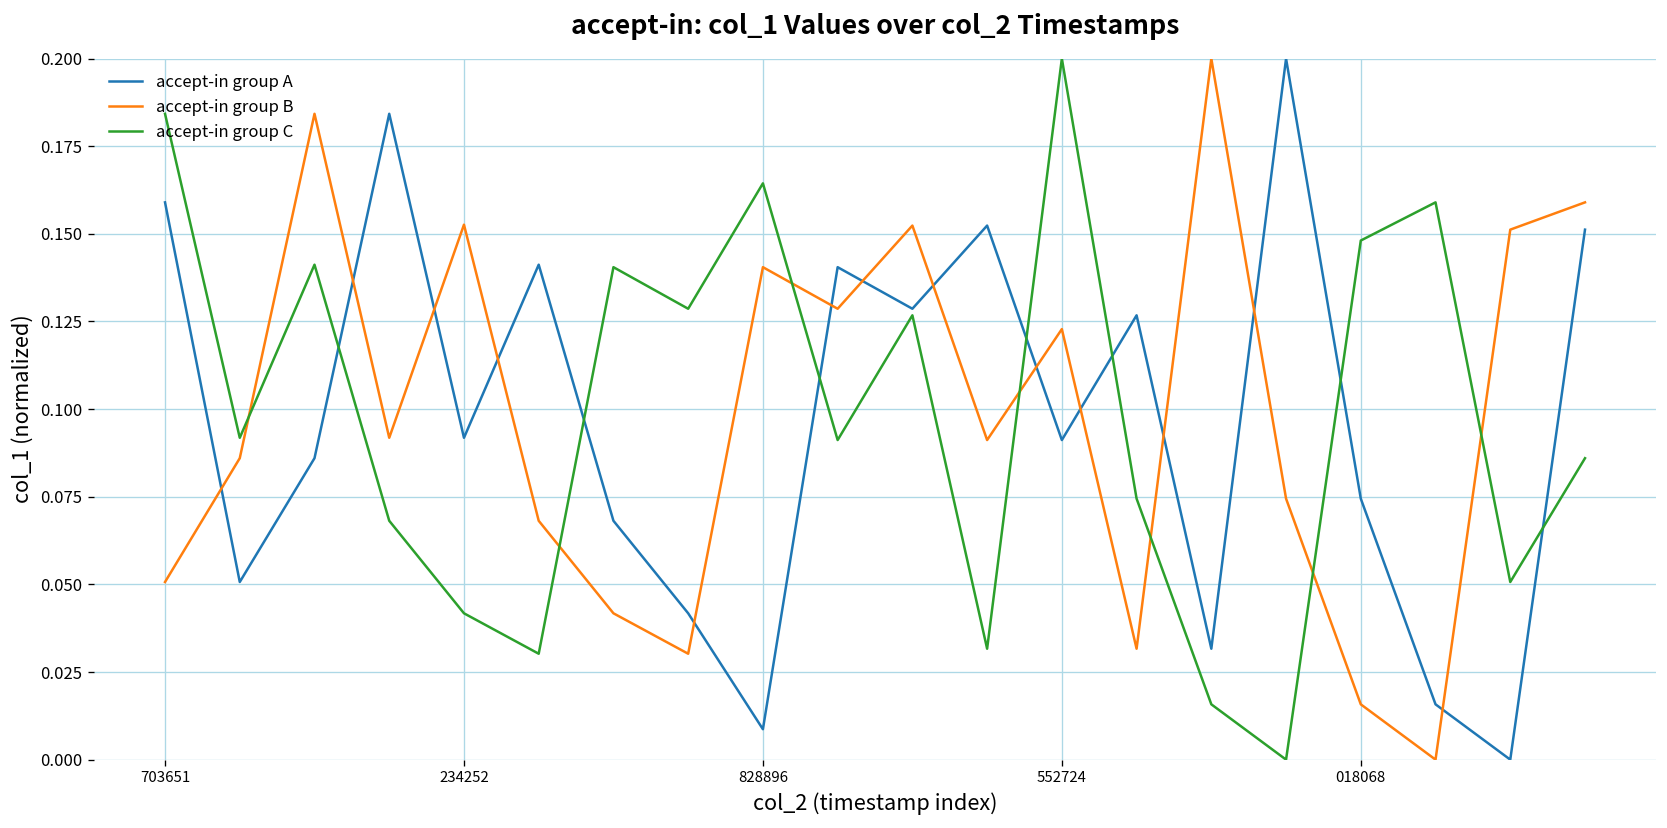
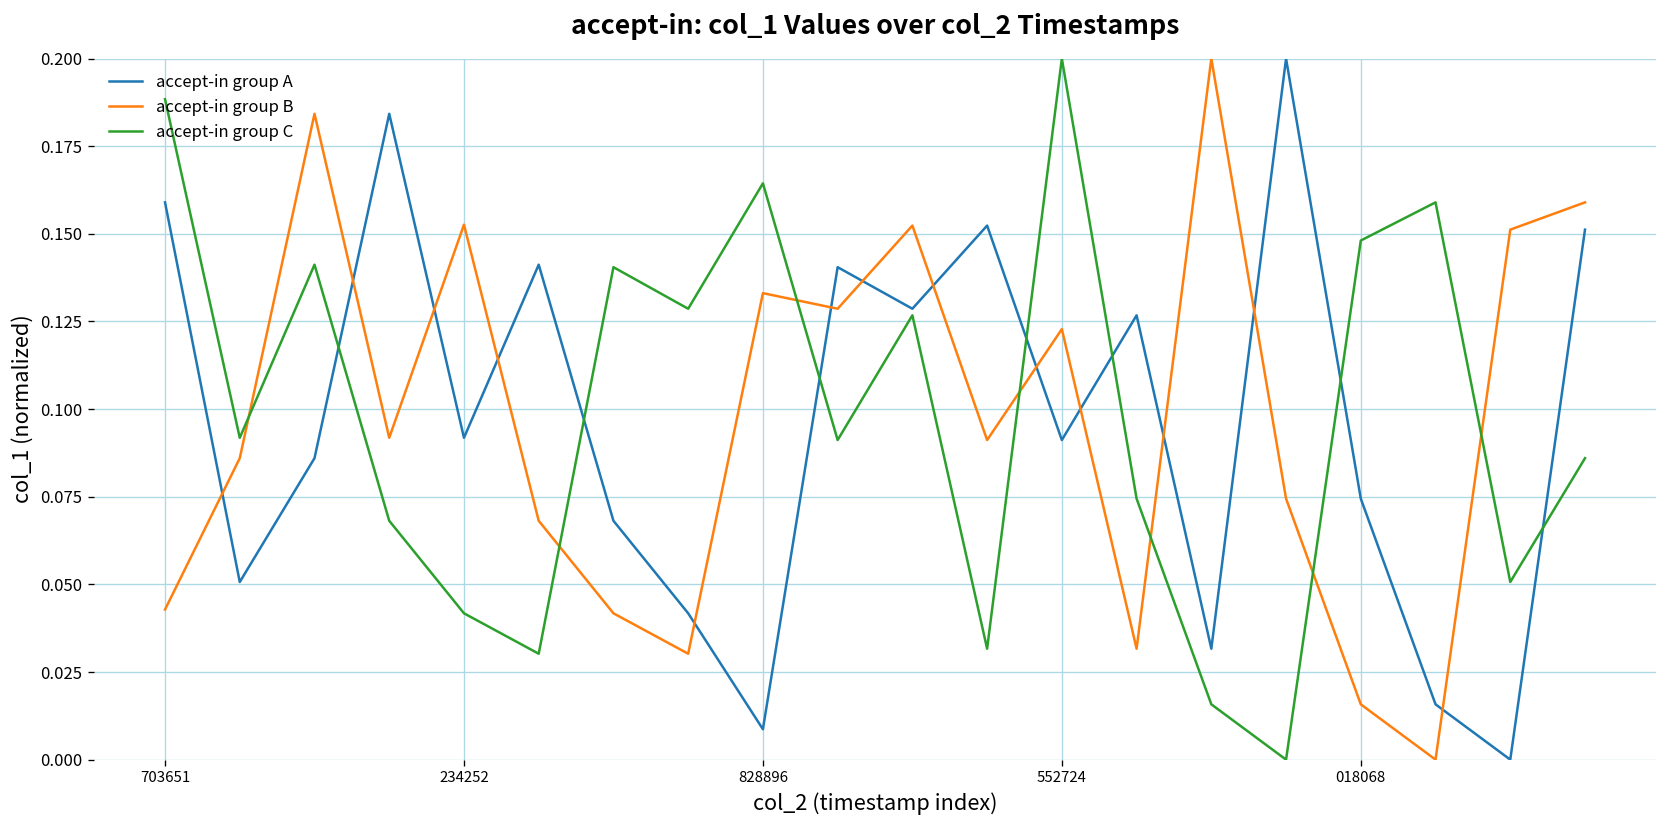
accept-in group B, 703651: 0.051 -> 0.043
accept-in group C, 703651: 0.184 -> 0.188
accept-in group B, 828896: 0.140 -> 0.133
